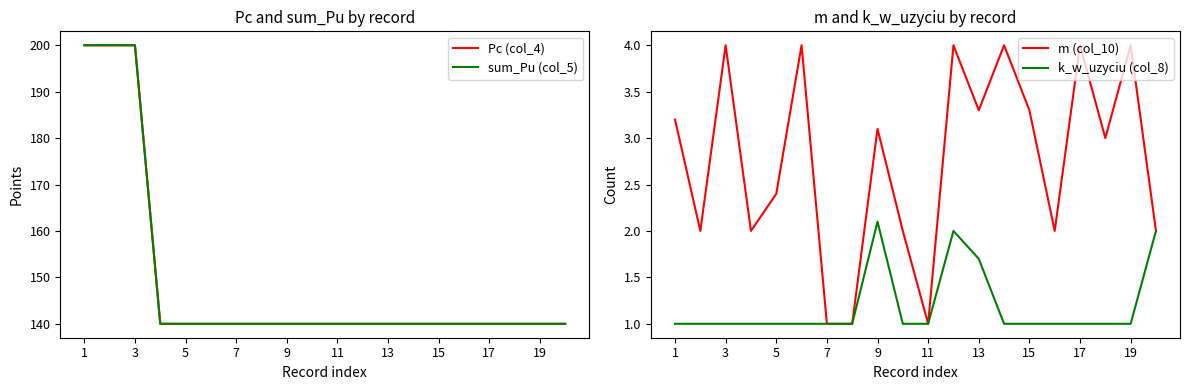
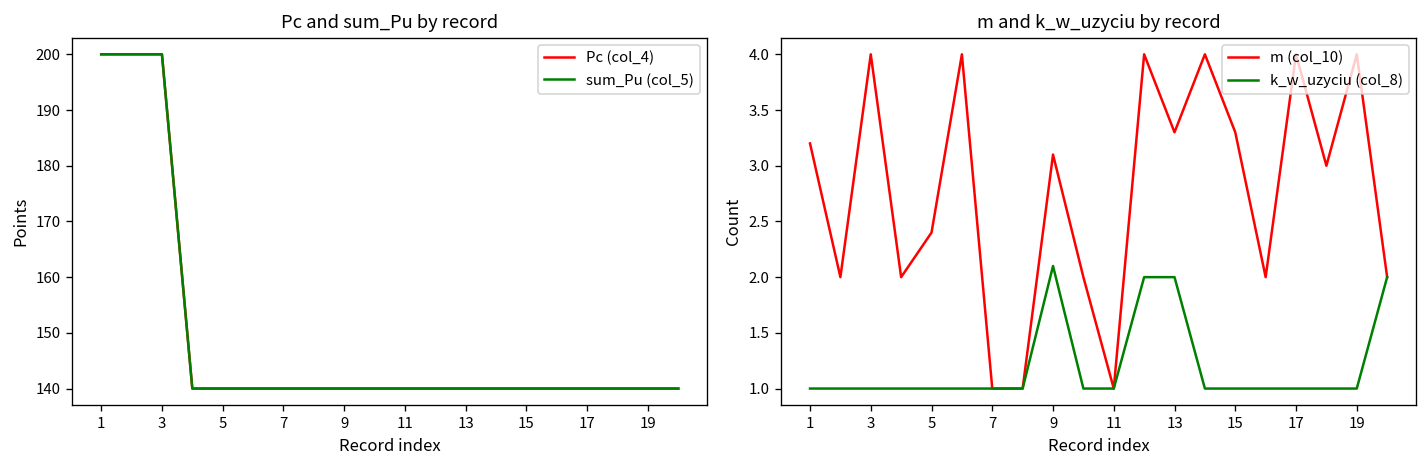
m and k_w_uzyciu by record, k_w_uzyciu (col_8), 13: 1.7 -> 2.0
